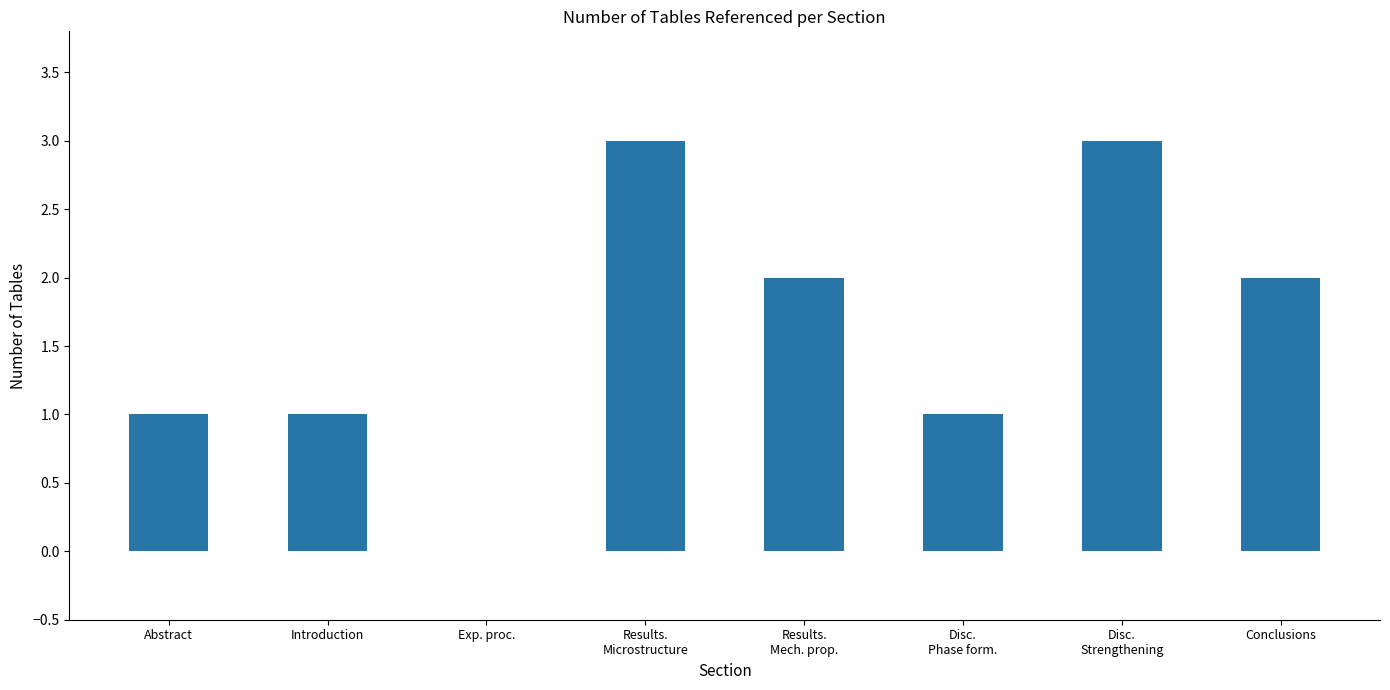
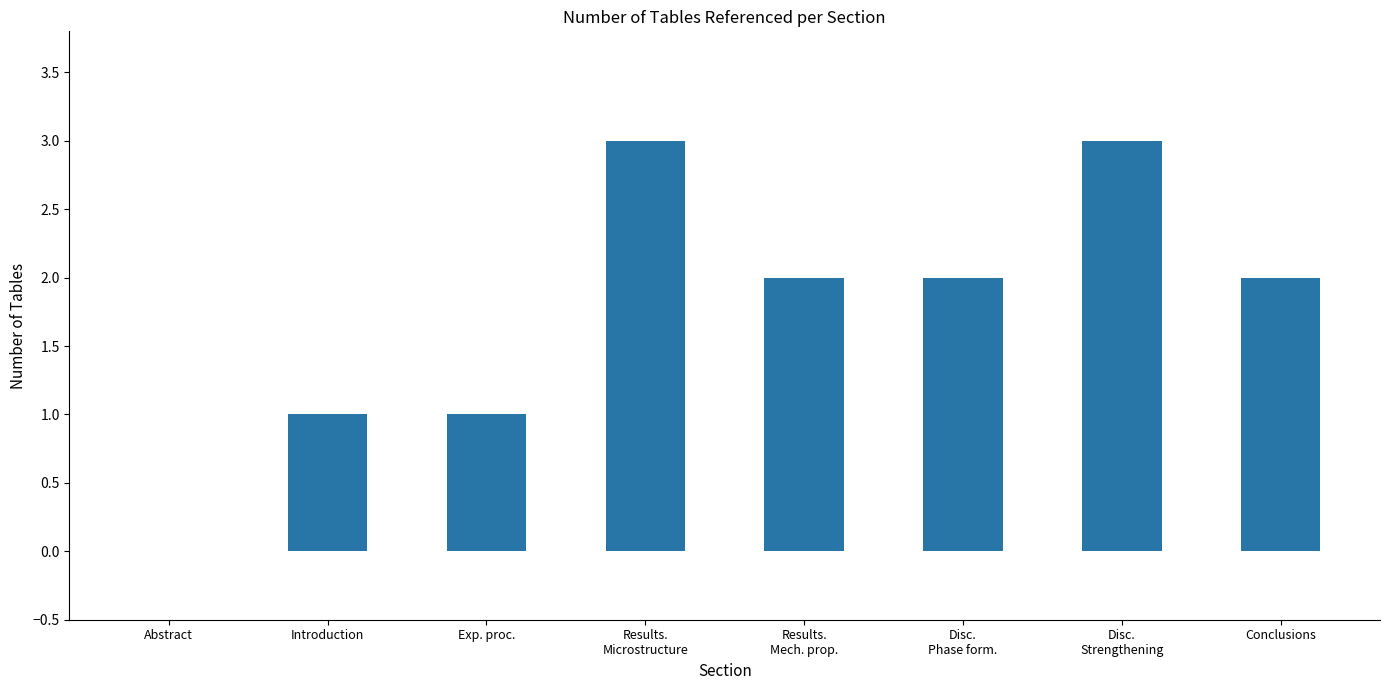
Abstract: 1 -> 0
Exp. proc.: 0 -> 1
Disc. Phase form.: 1 -> 2
